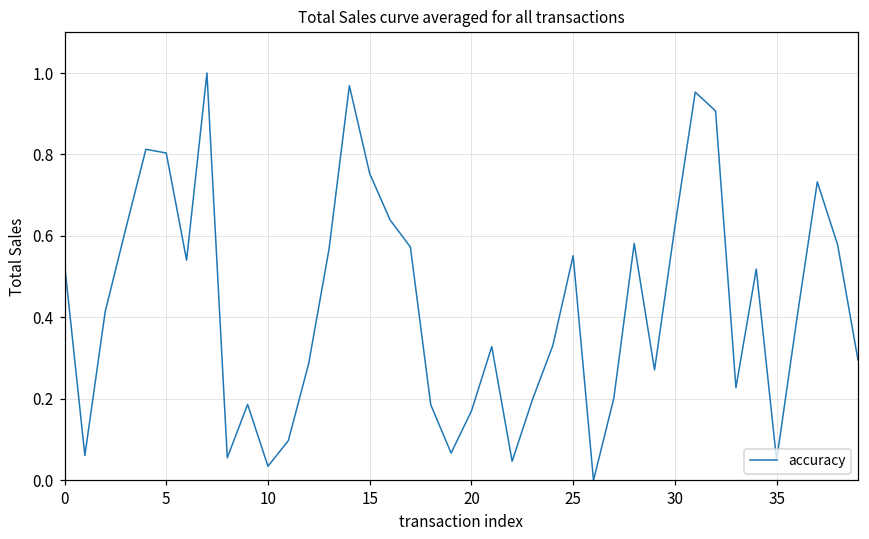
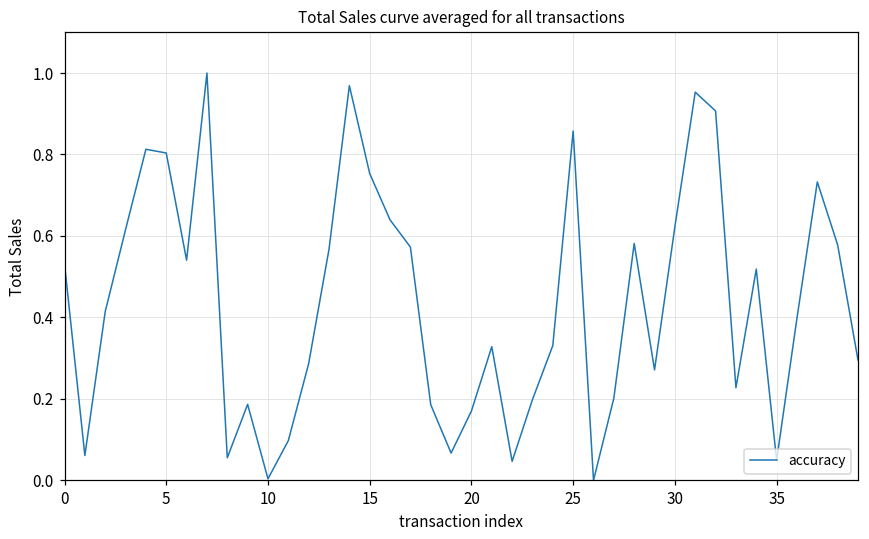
10: 0.03 -> 0.00
25: 0.55 -> 0.86
